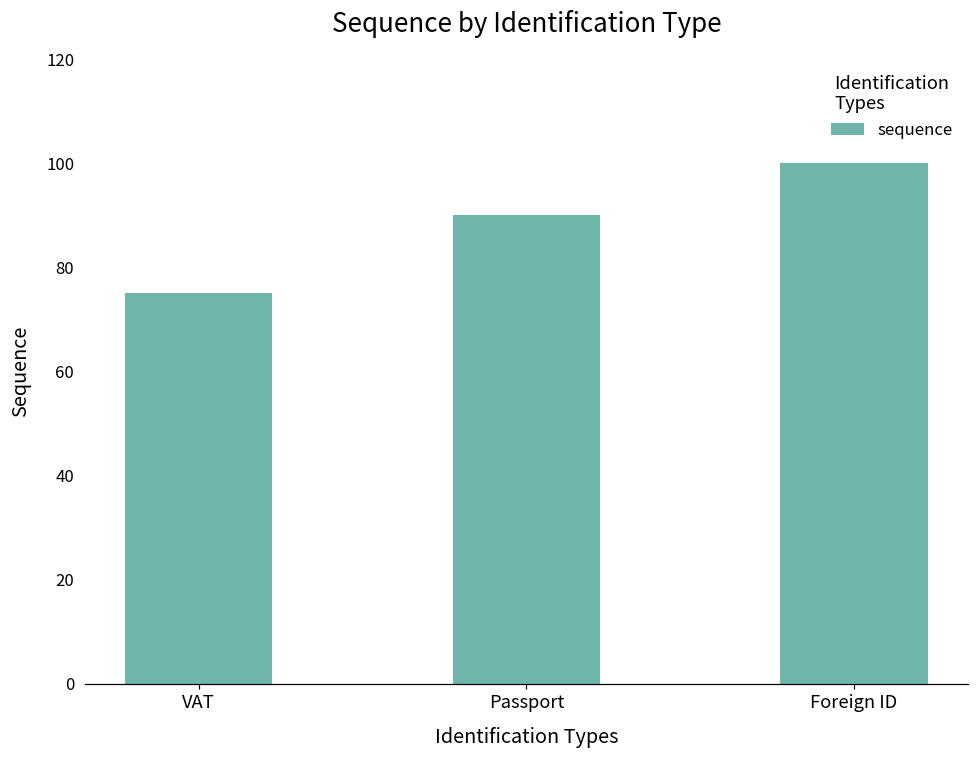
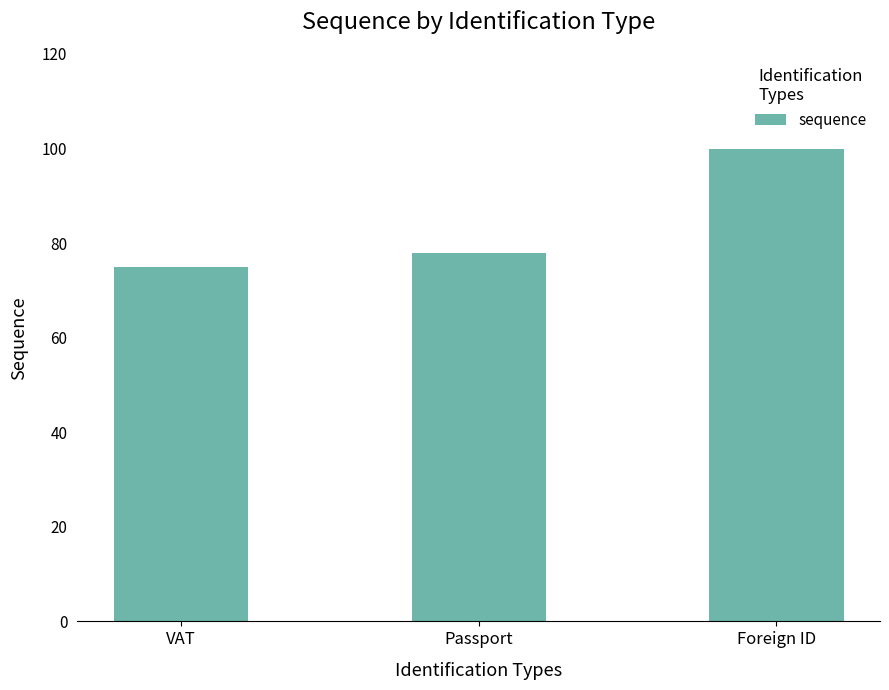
Passport: 90 -> 78
